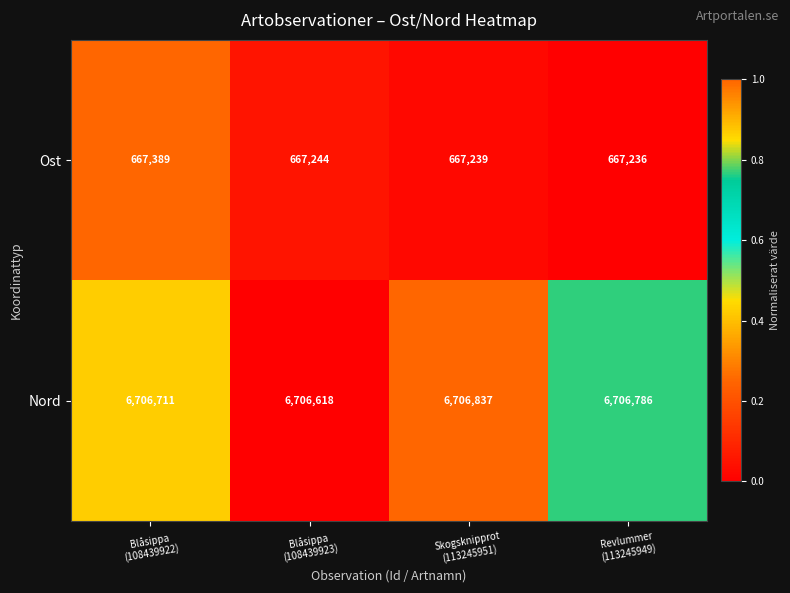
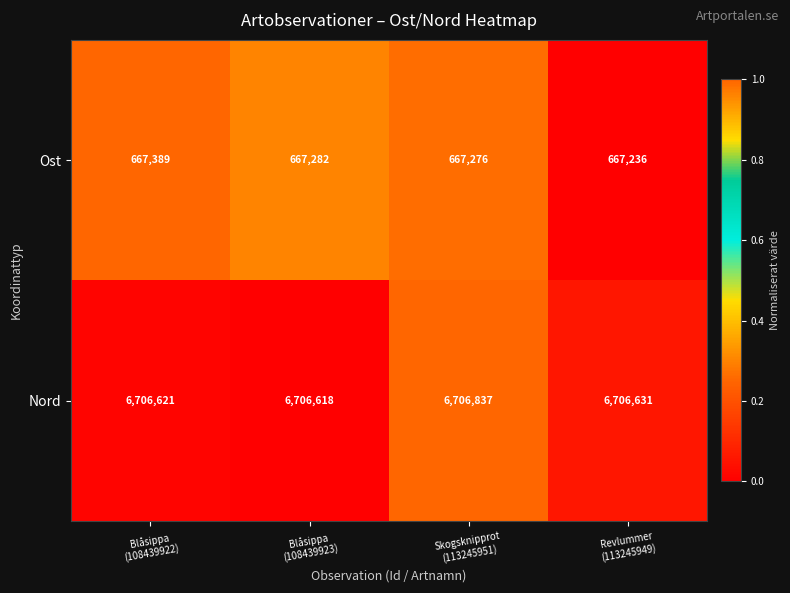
Ost, Blåsippa (108439923): 667,244 -> 667,282
Ost, Skogsknipprot (113245951): 667,239 -> 667,276
Nord, Blåsippa (108439922): 6,706,711 -> 6,706,621
Nord, Revlummer (113245949): 6,706,786 -> 6,706,631
